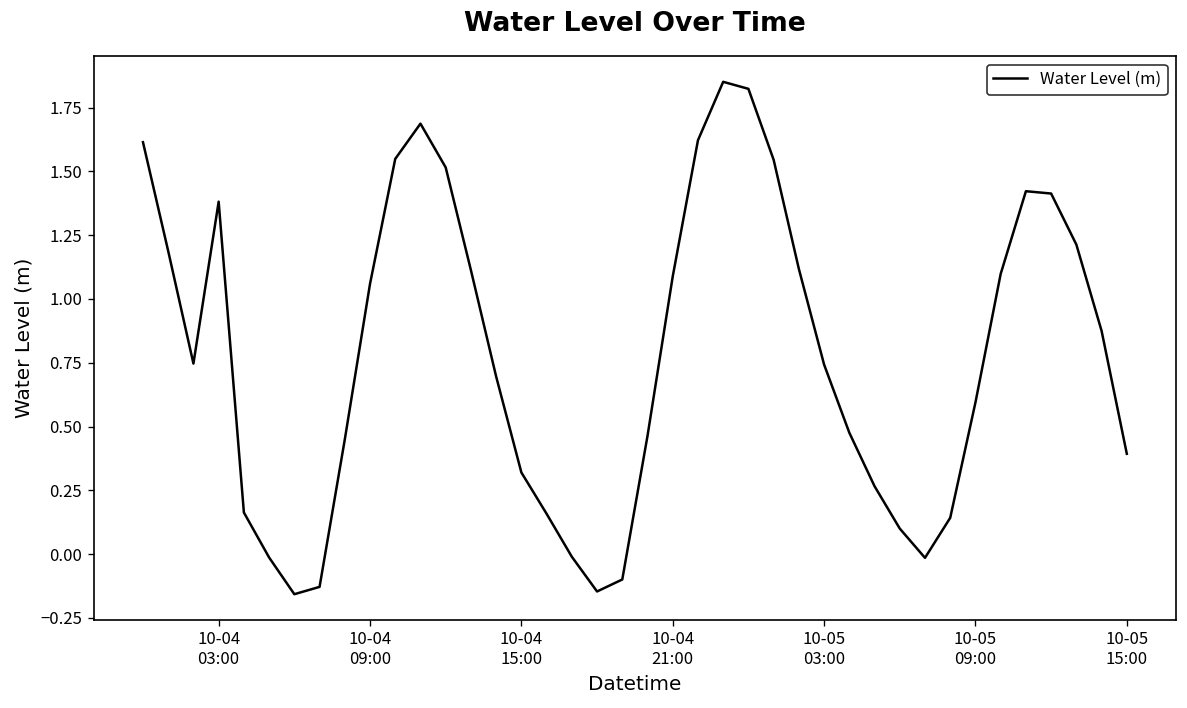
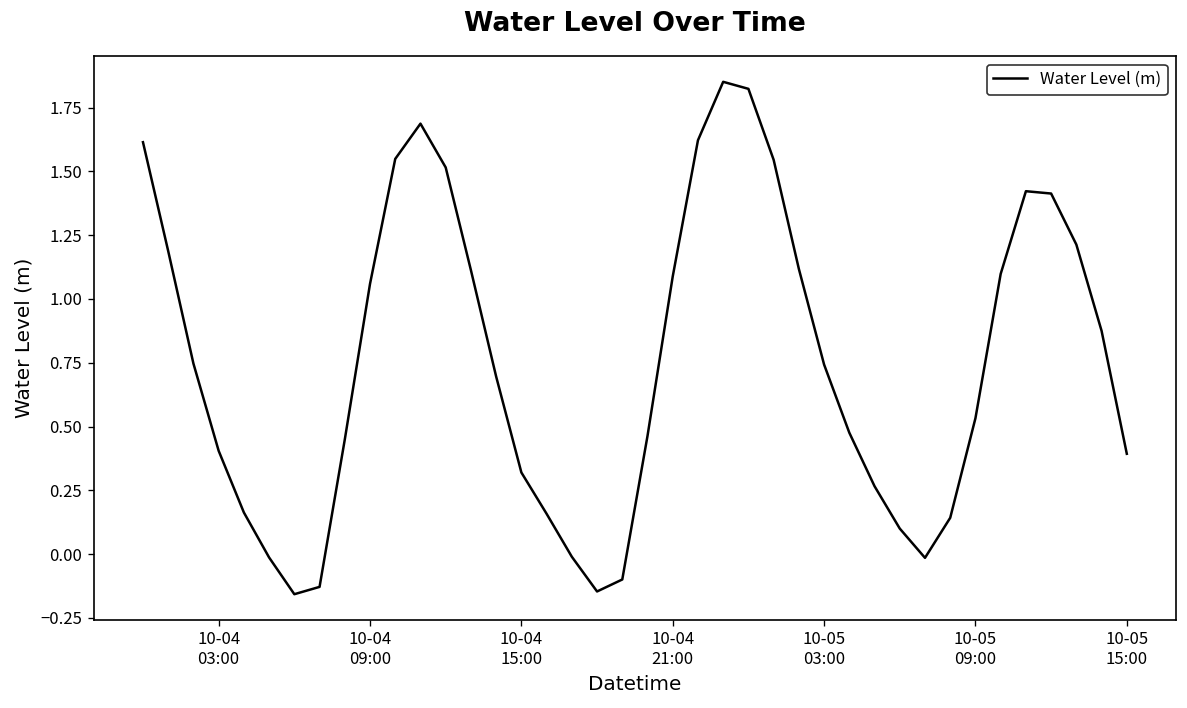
10-04 03:00: 1.38 -> 0.40
10-05 09:00: 0.59 -> 0.53
